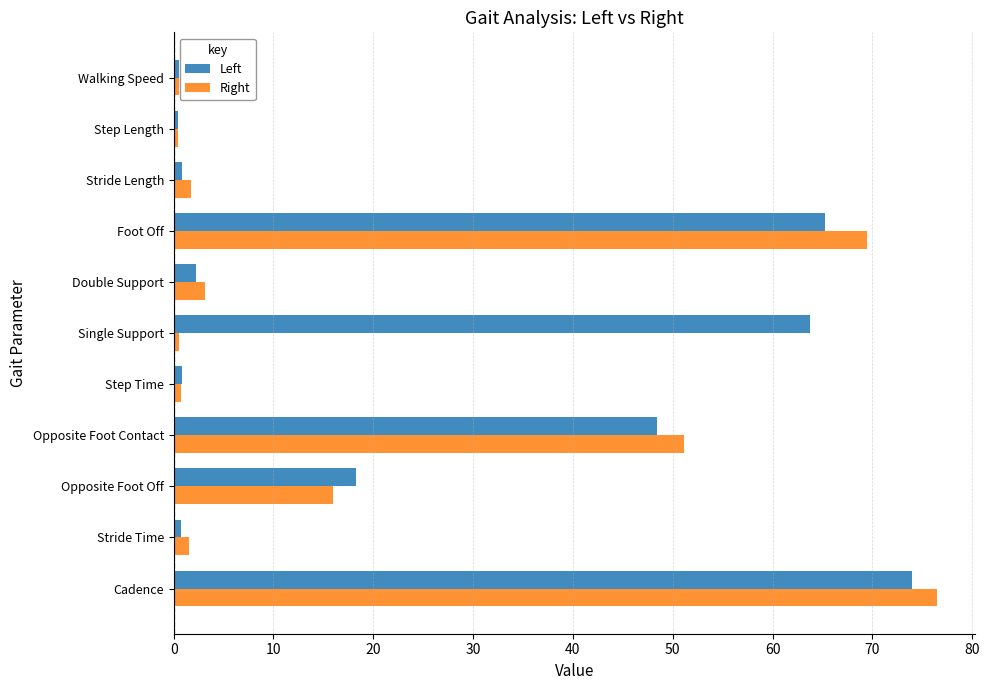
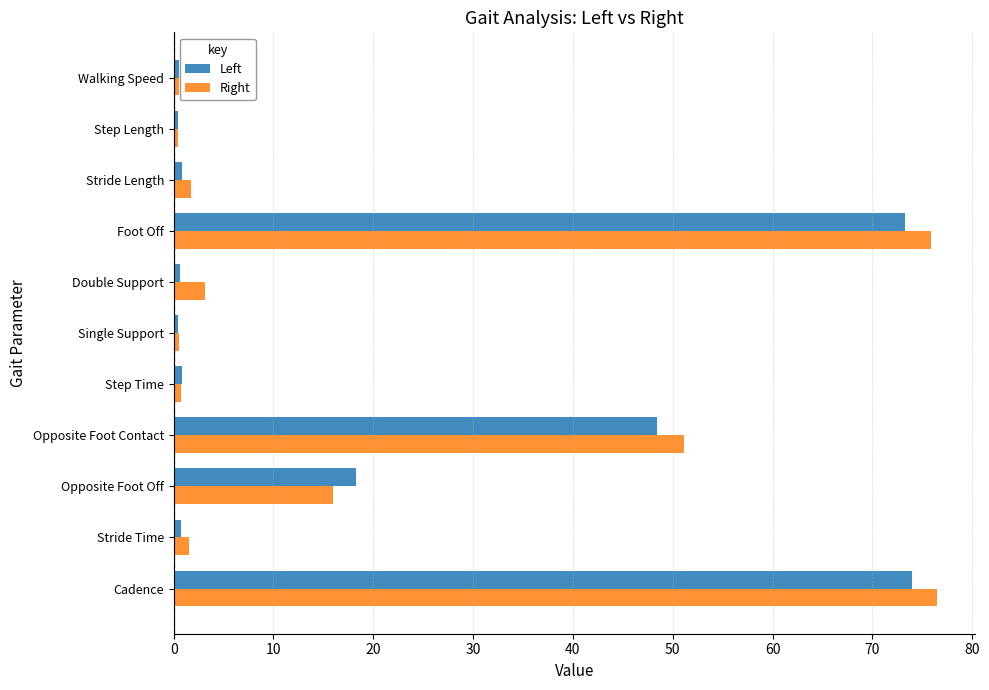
Left, Foot Off: 65 -> 73
Right, Foot Off: 69 -> 76
Left, Double Support: 2 -> 1
Left, Single Support: 64 -> 0
